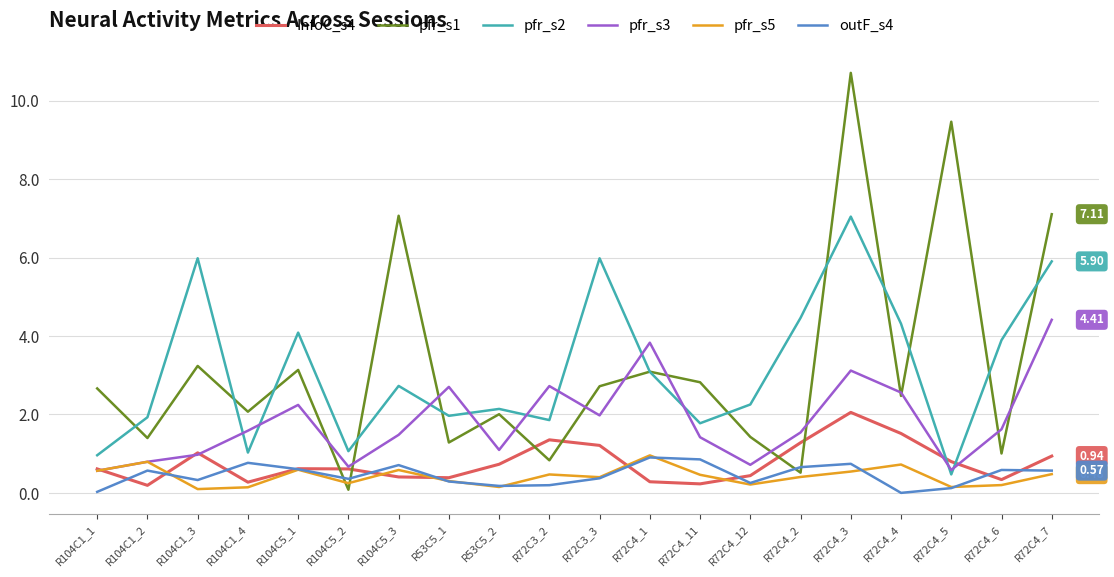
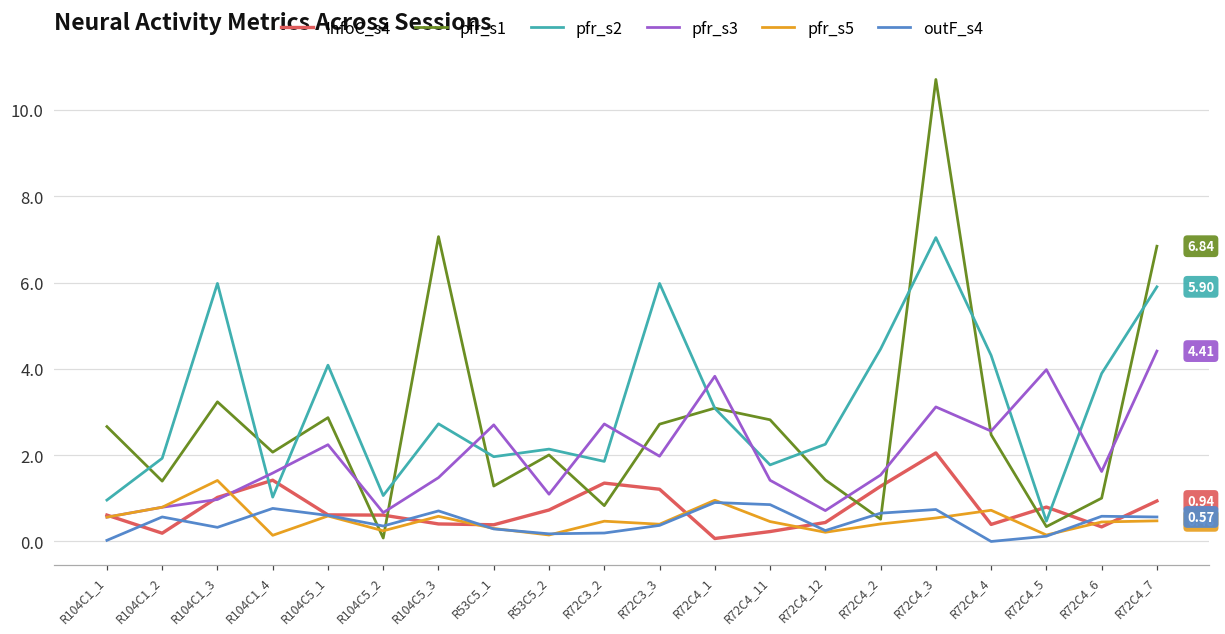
pfr_s5, R104C1_3: 0.1 -> 1.4
InfoC_s4, R104C1_4: 0.3 -> 1.4
pfr_s1, R104C5_1: 3.1 -> 2.9
InfoC_s4, R72C4_1: 0.3 -> 0.1
InfoC_s4, R72C4_4: 1.5 -> 0.4
pfr_s1, R72C4_5: 9.5 -> 0.3
pfr_s3, R72C4_5: 0.6 -> 4.0
pfr_s5, R72C4_6: 0.2 -> 0.5
pfr_s1, R72C4_7: 7.11 -> 6.84
